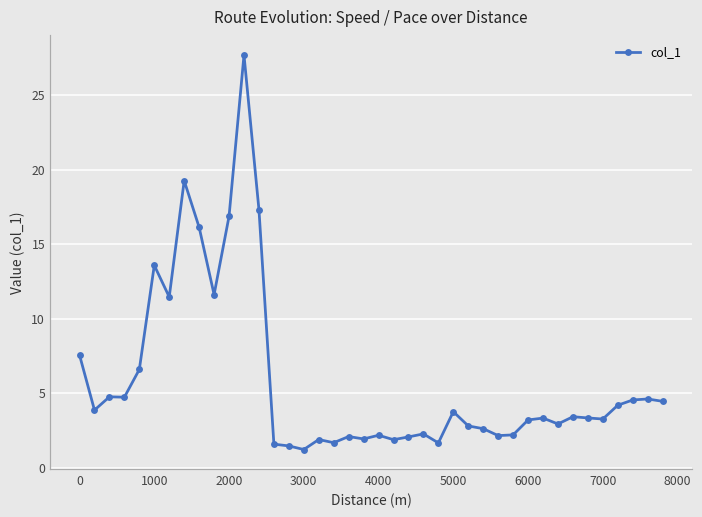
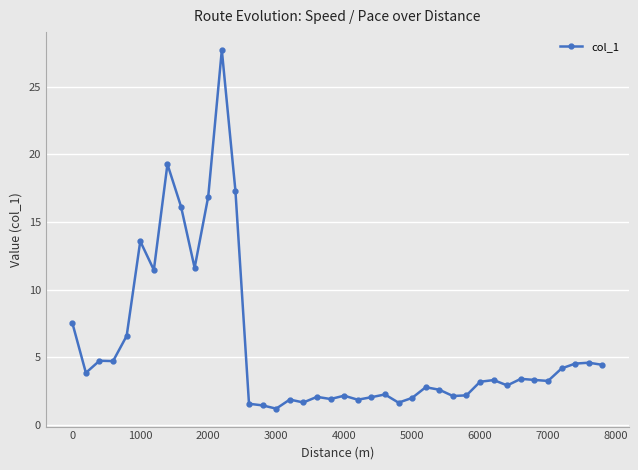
5000: 3.8 -> 2.0
